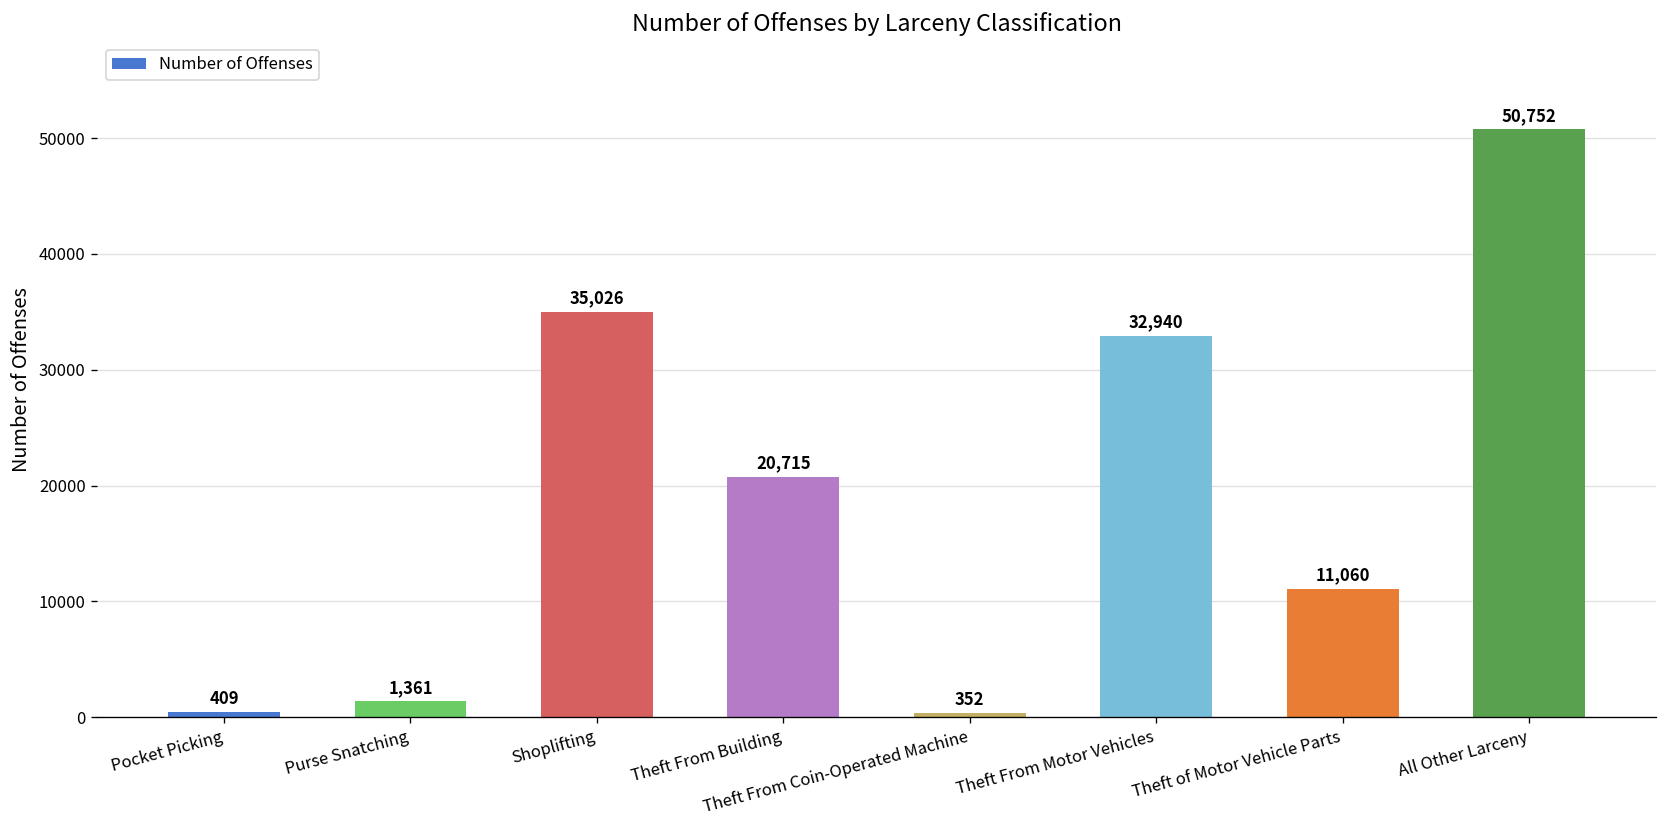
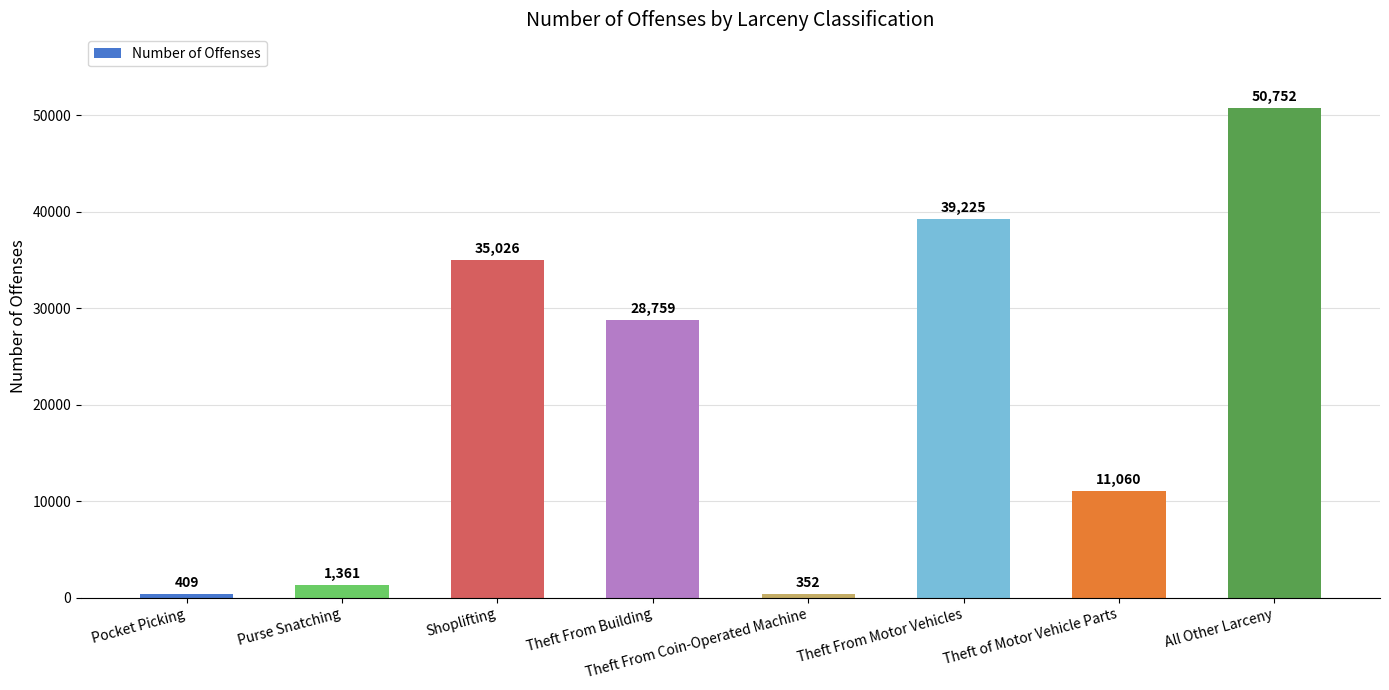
Theft From Building: 20,715 -> 28,759
Theft From Motor Vehicles: 32,940 -> 39,225
